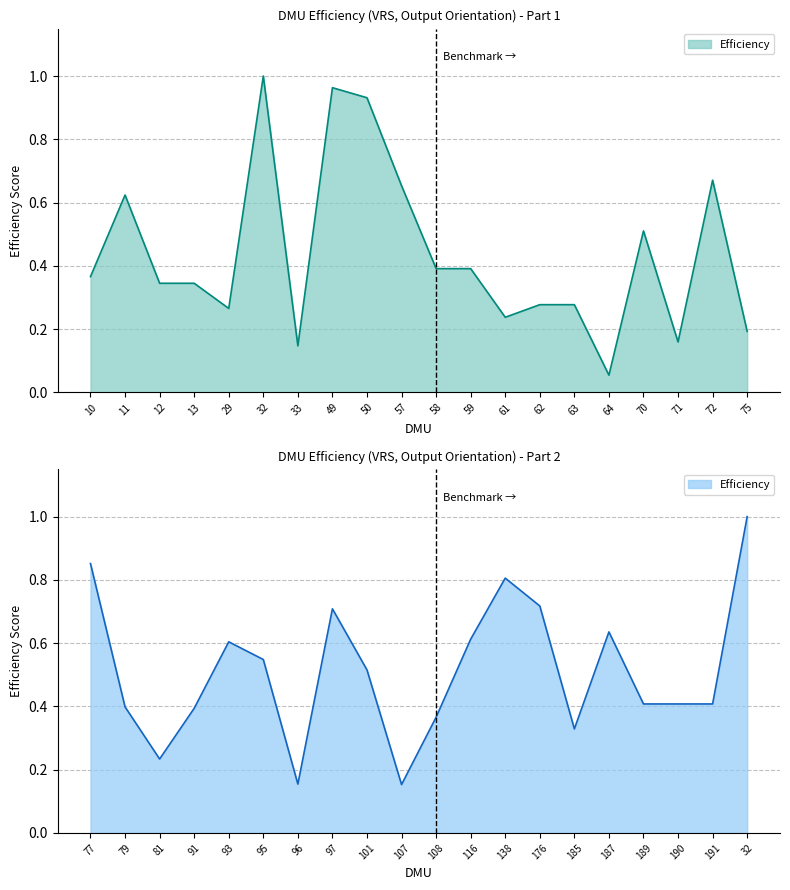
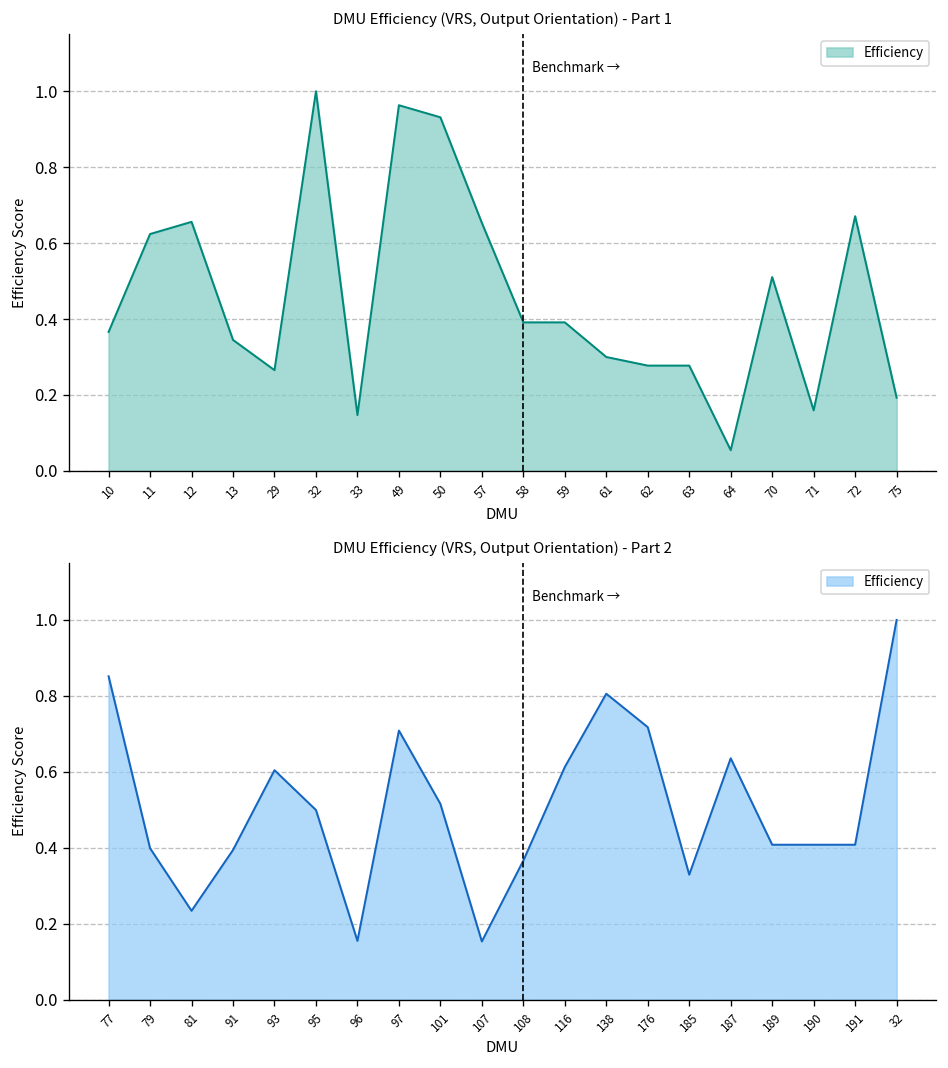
DMU Efficiency (VRS, Output Orientation) - Part 1, 12: 0.35 -> 0.66
DMU Efficiency (VRS, Output Orientation) - Part 1, 61: 0.24 -> 0.30
DMU Efficiency (VRS, Output Orientation) - Part 2, 95: 0.55 -> 0.50
